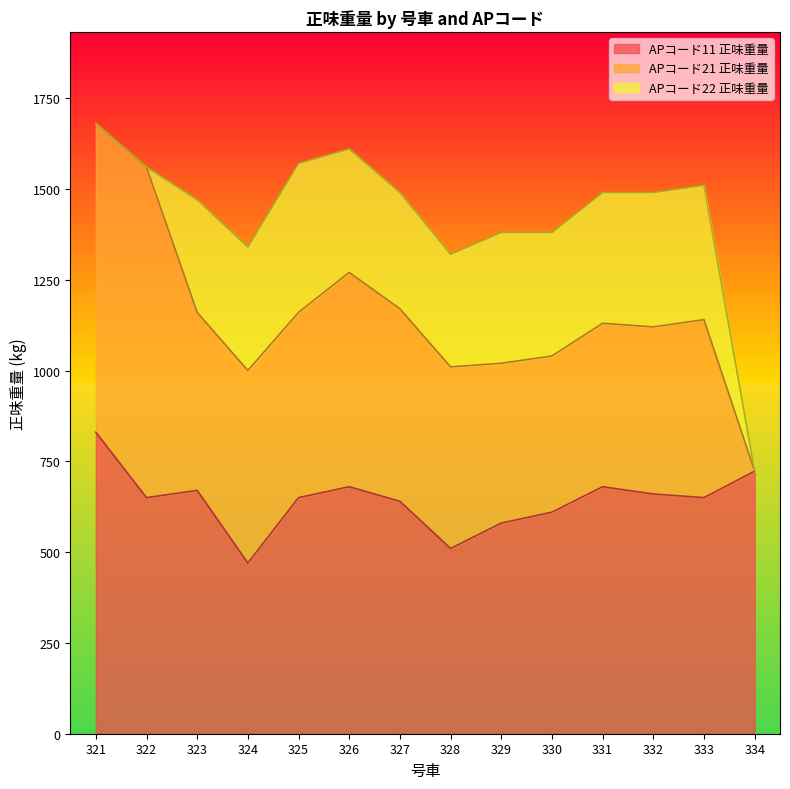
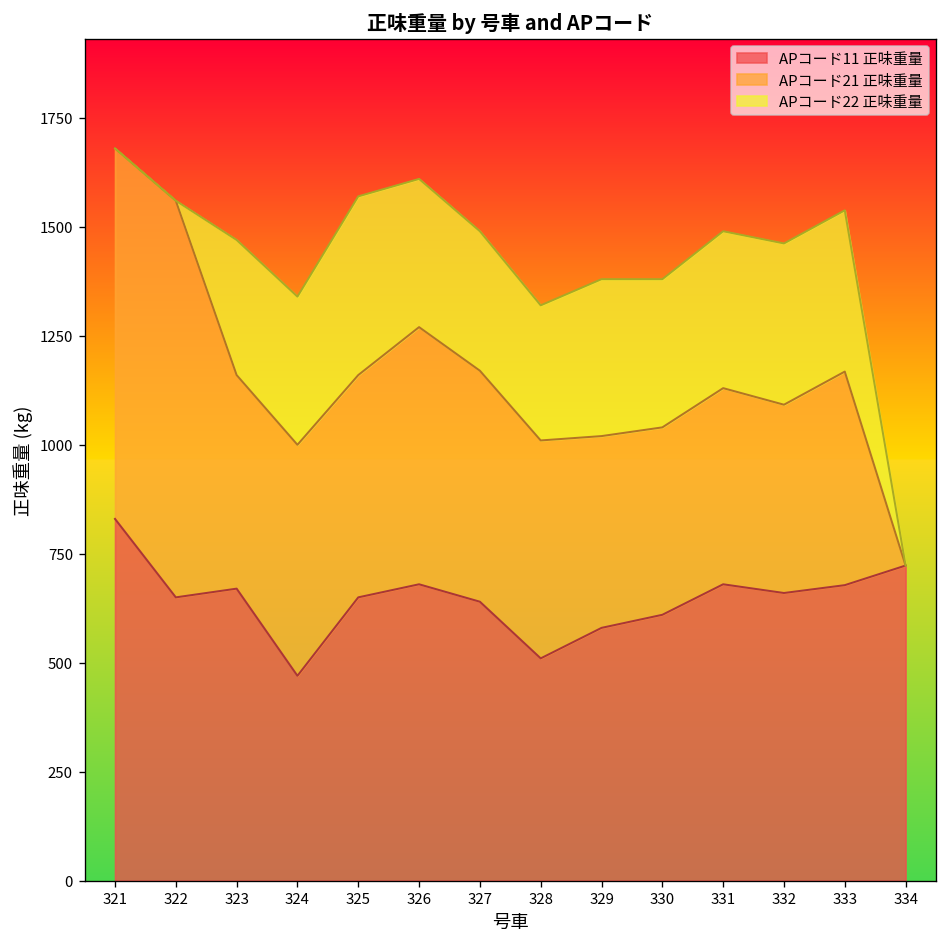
APコード21 正味重量, 332: 460 -> 430
APコード11 正味重量, 333: 650 -> 680
